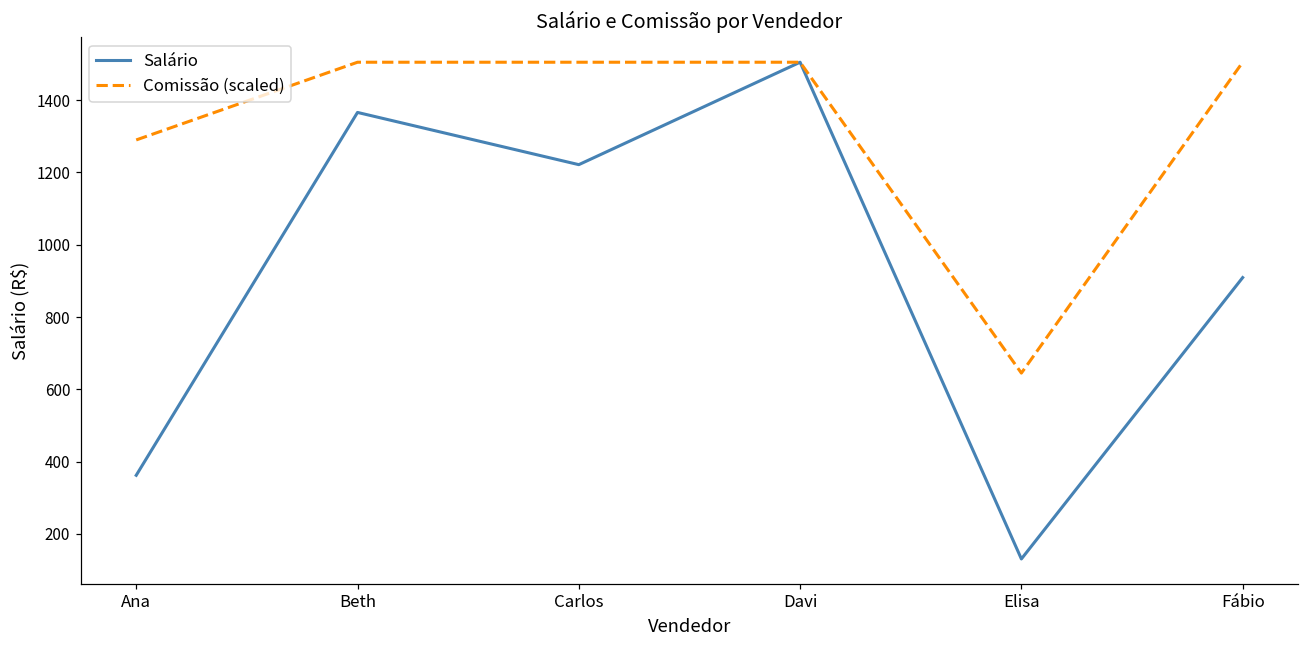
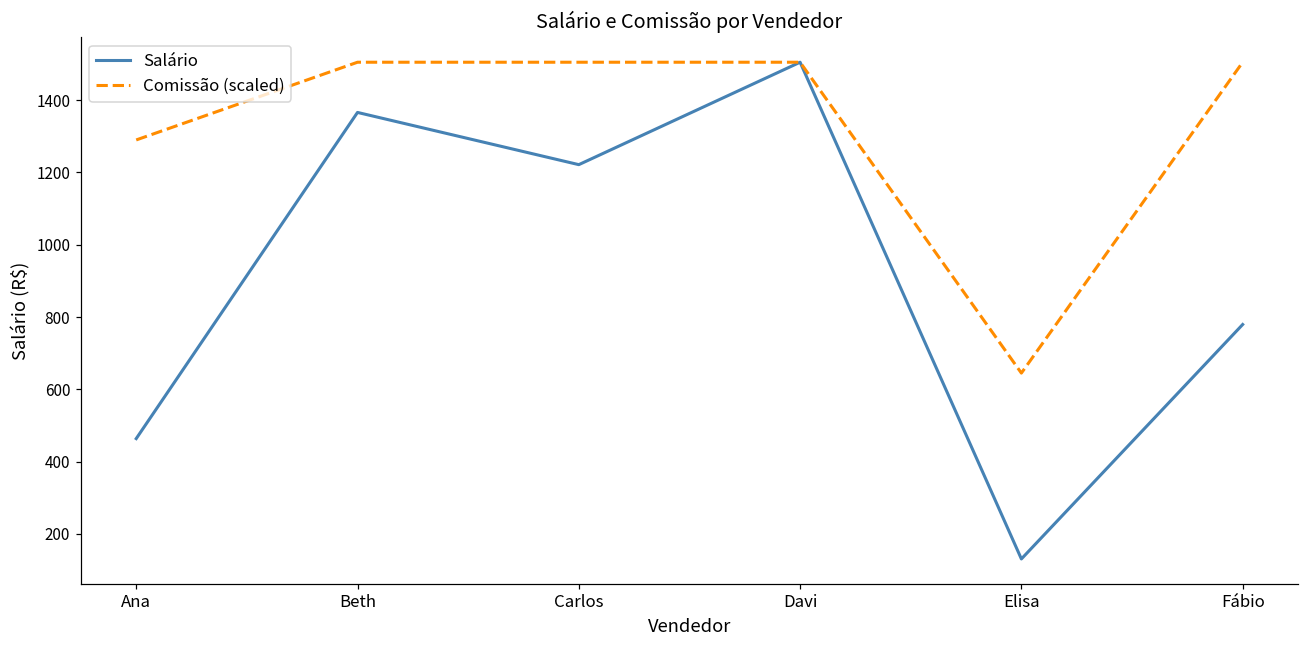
Salário, Ana: 360 -> 460
Salário, Fábio: 910 -> 780
